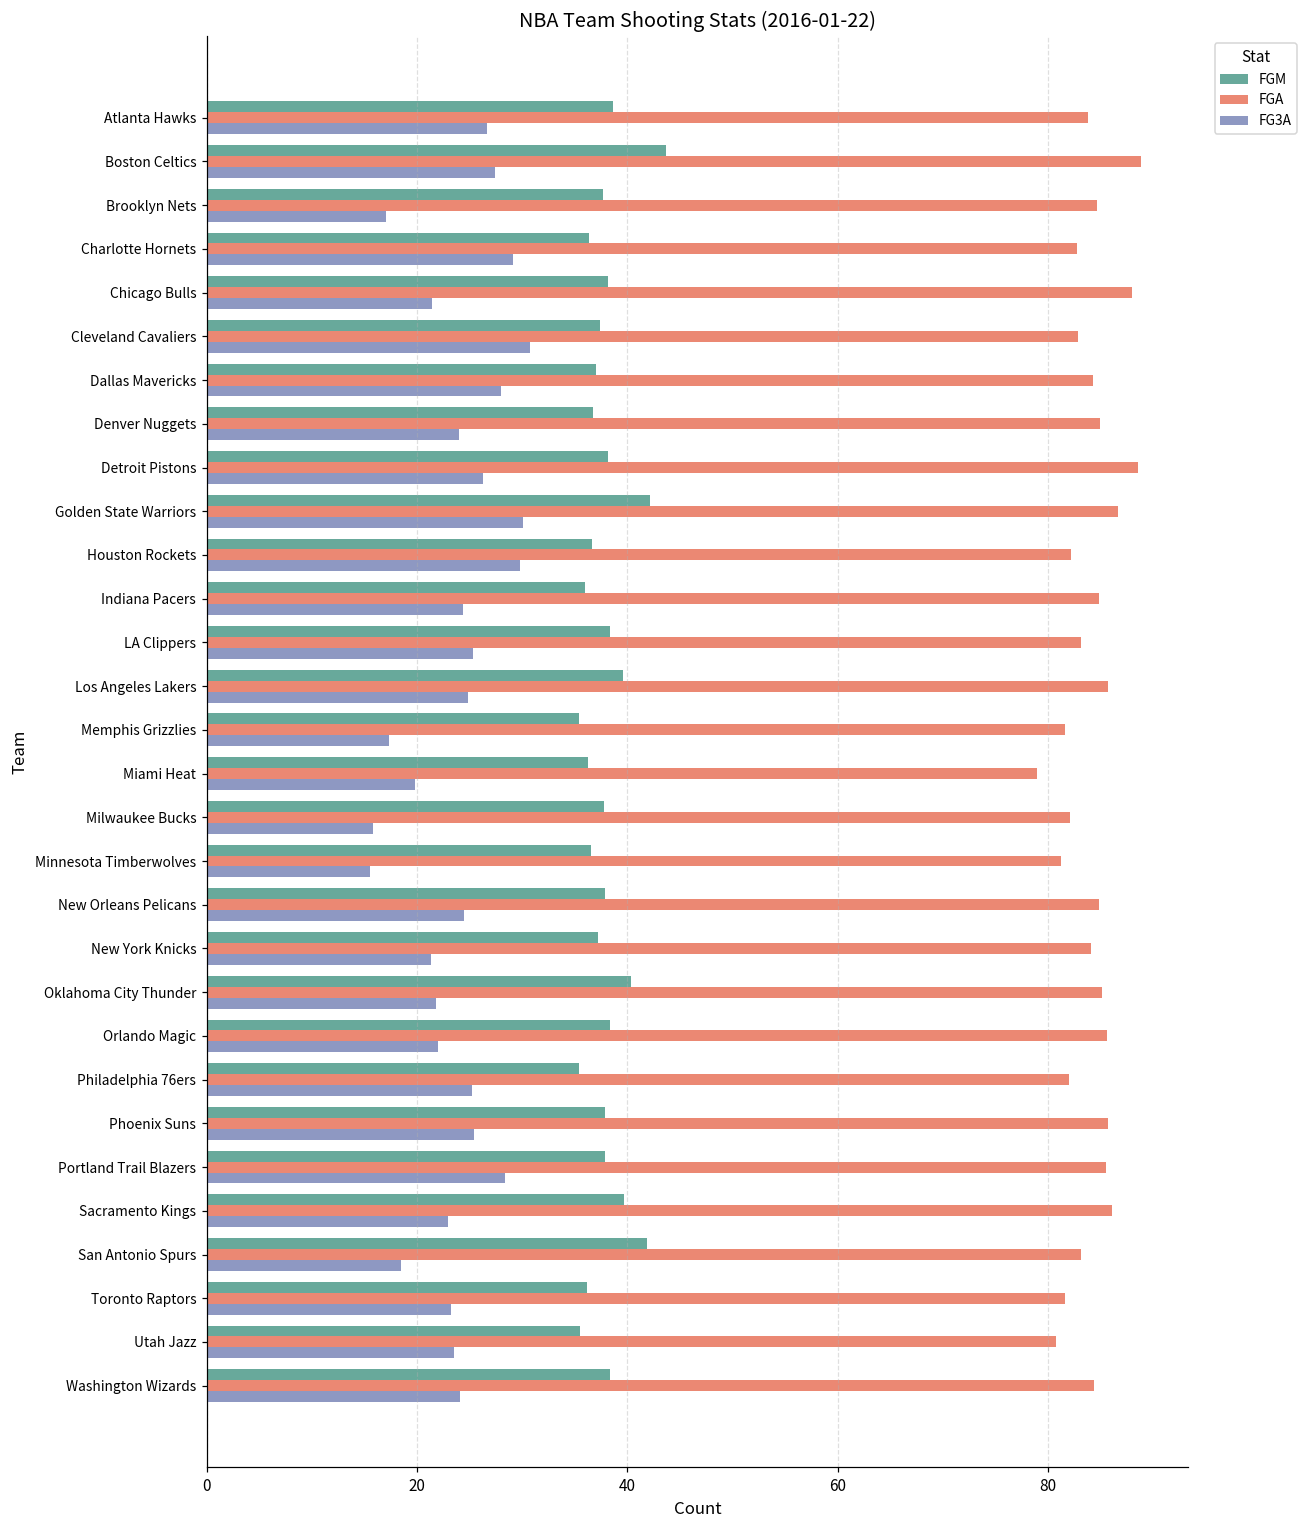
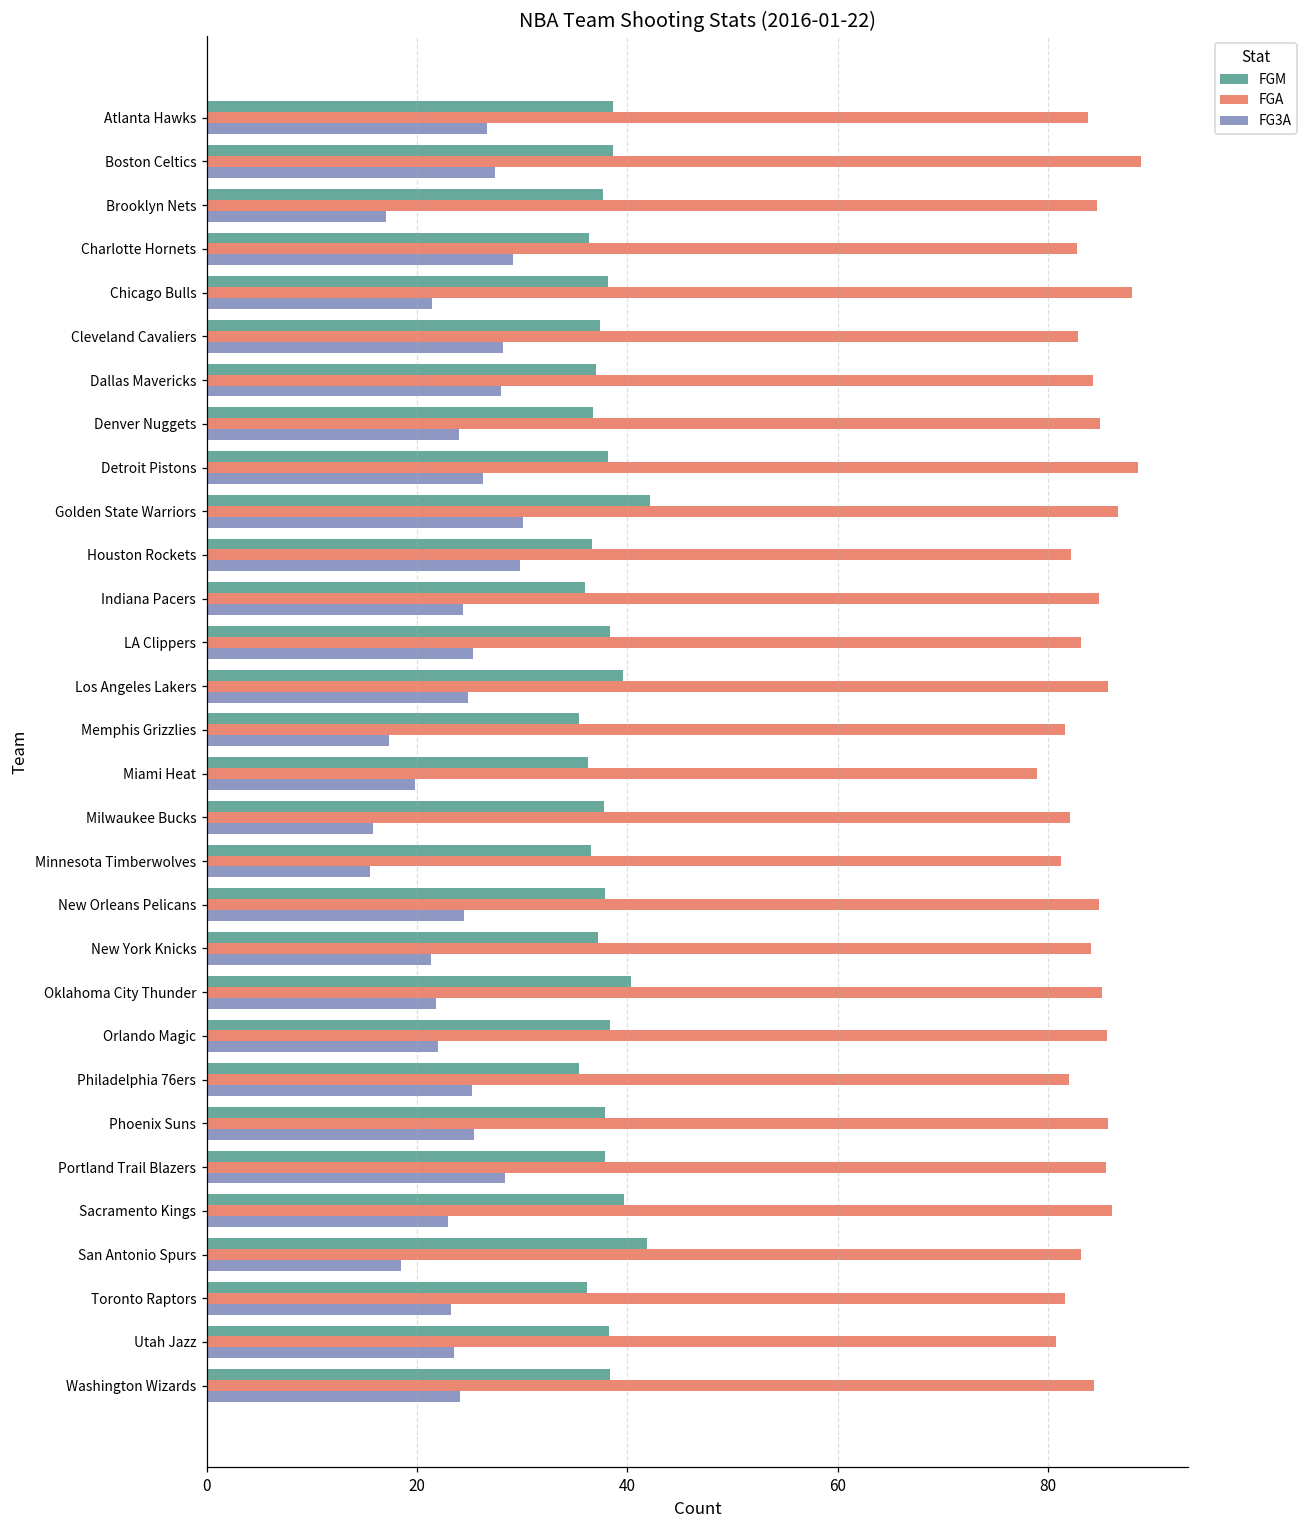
FGM, Boston Celtics: 44 -> 39
FG3A, Cleveland Cavaliers: 31 -> 28
FGM, Utah Jazz: 36 -> 38
